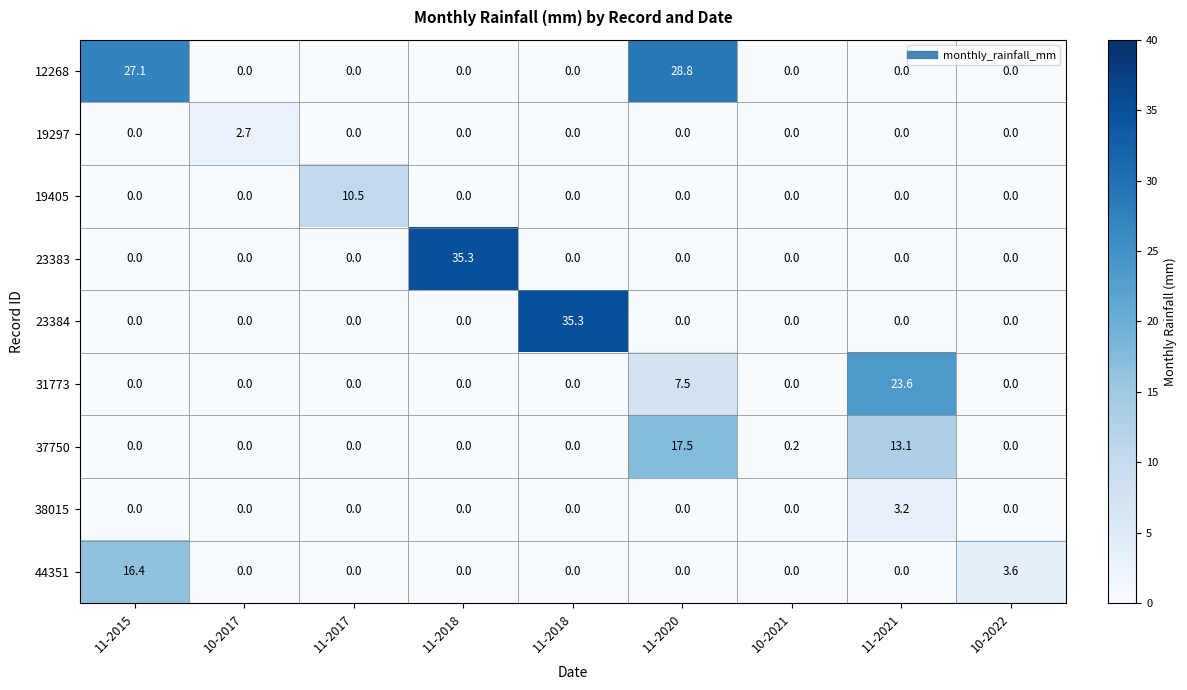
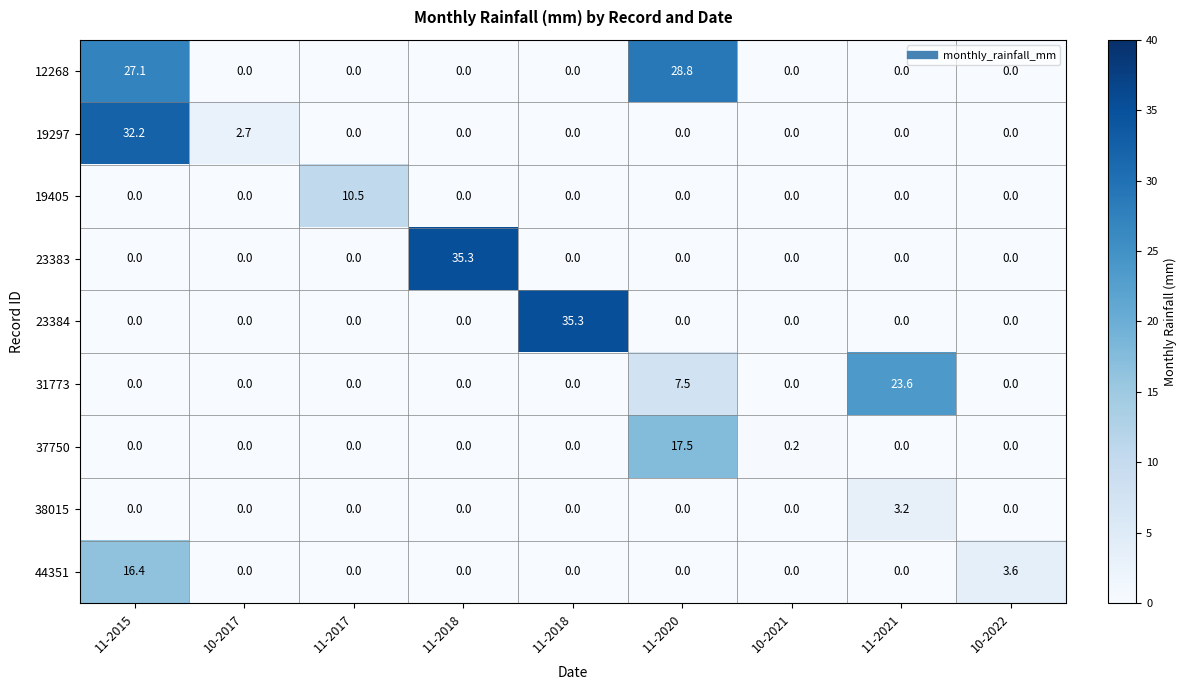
19297, 11-2015: 0.0 -> 32.2
37750, 11-2021: 13.1 -> 0.0
